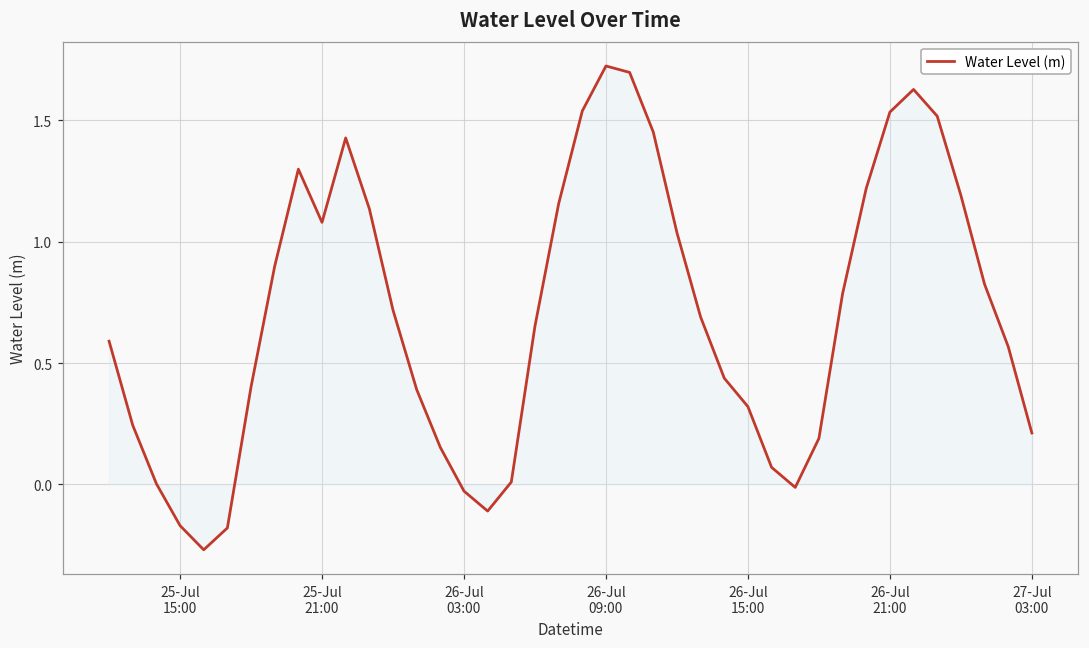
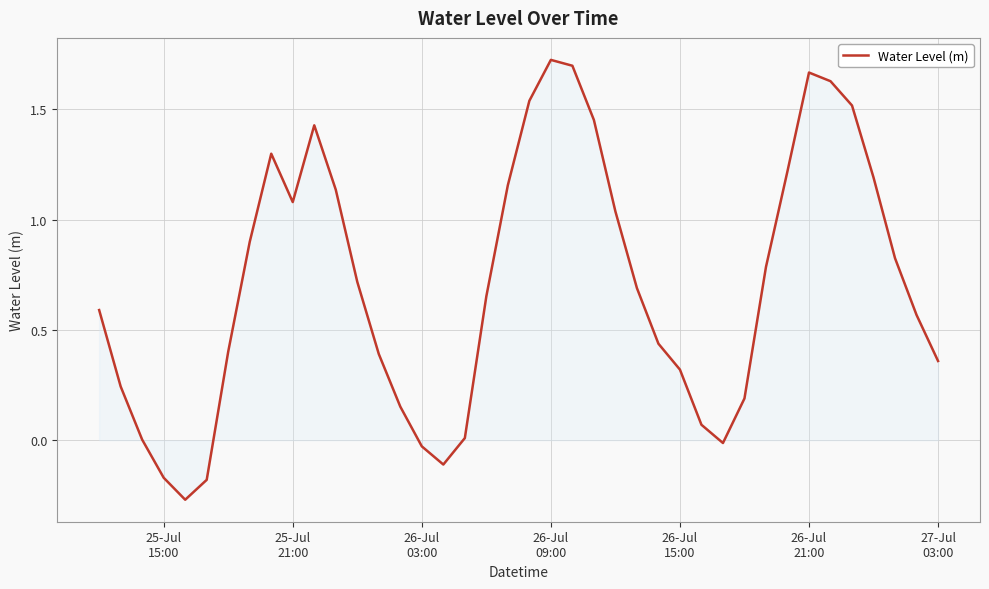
Water Level (m), 26-Jul 21:00: 1.53 -> 1.67
Water Level (m), 27-Jul 03:00: 0.21 -> 0.36
